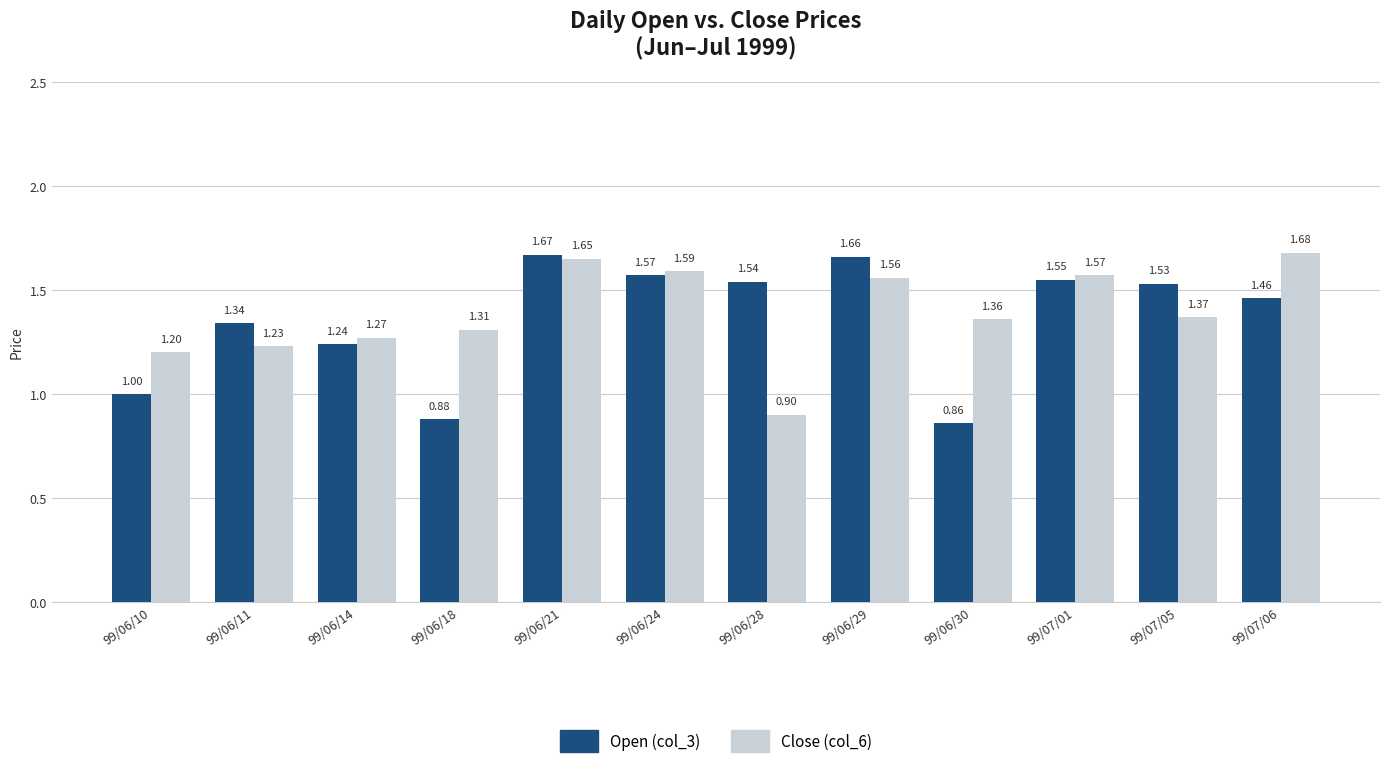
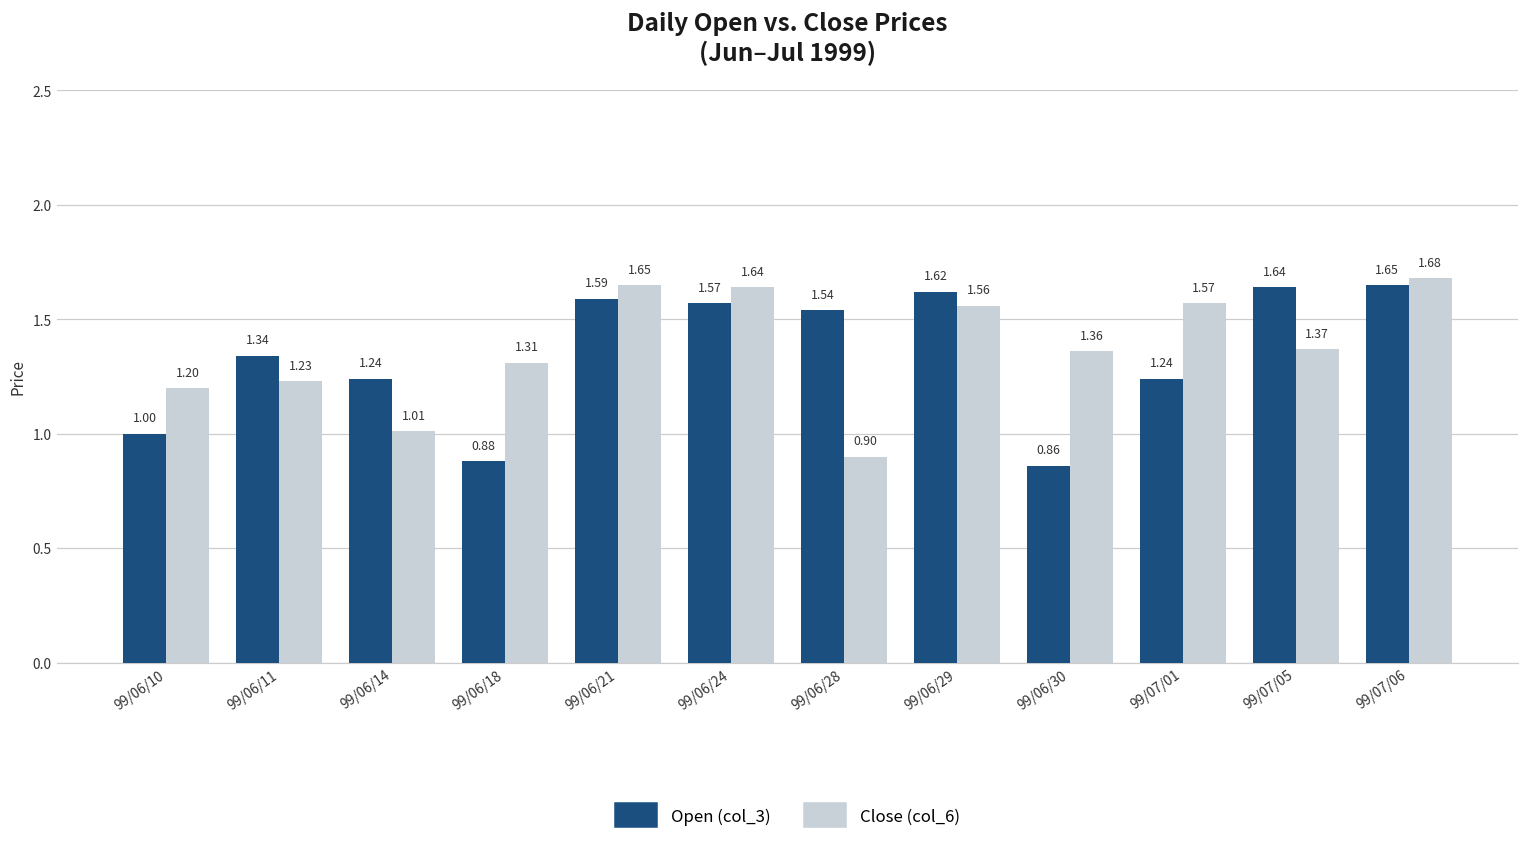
Close (col_6), 99/06/14: 1.27 -> 1.01
Open (col_3), 99/06/21: 1.67 -> 1.59
Close (col_6), 99/06/24: 1.59 -> 1.64
Open (col_3), 99/06/29: 1.66 -> 1.62
Open (col_3), 99/07/01: 1.55 -> 1.24
Open (col_3), 99/07/05: 1.53 -> 1.64
Open (col_3), 99/07/06: 1.46 -> 1.65
